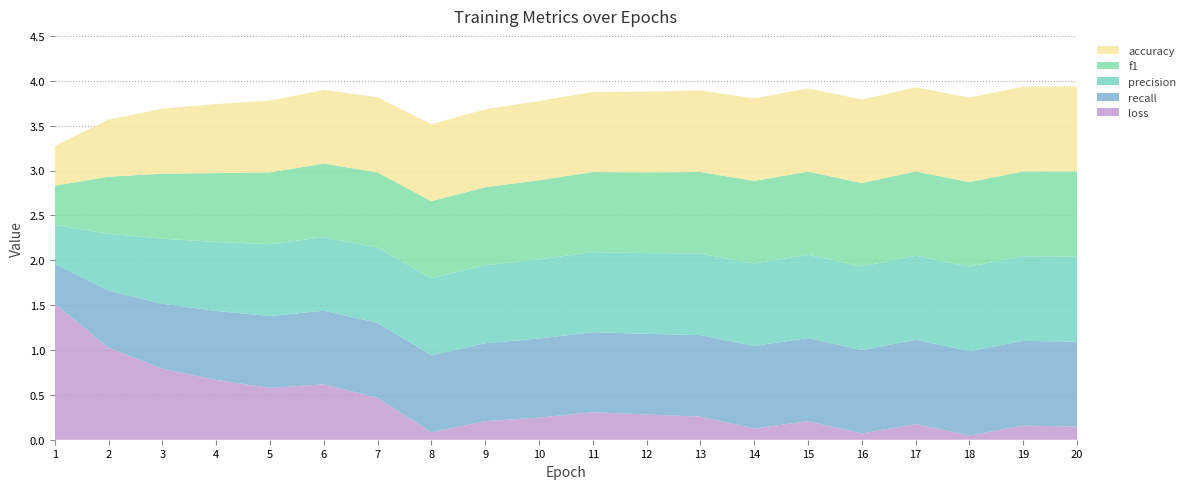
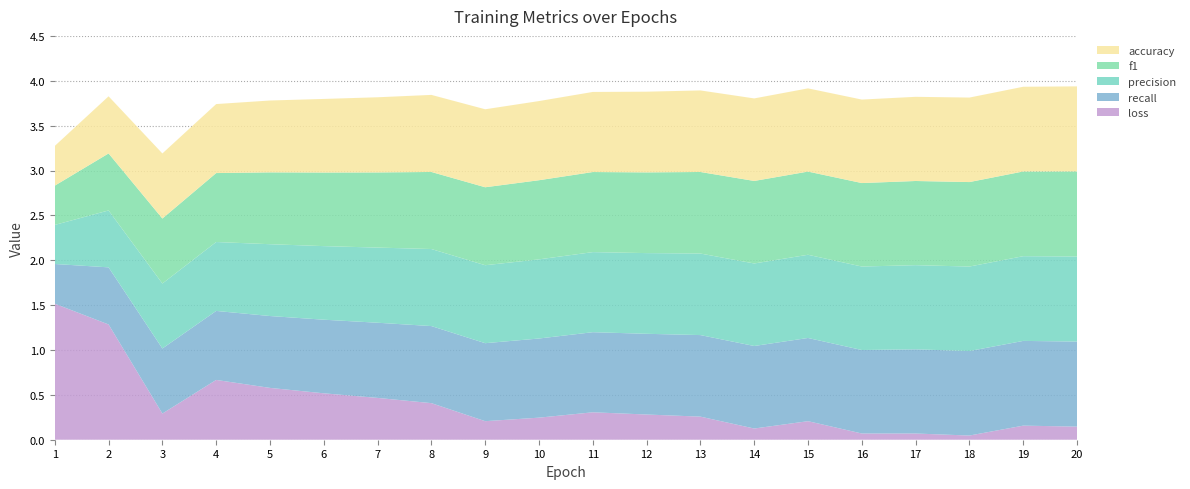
loss, 2: 1.0 -> 1.3
loss, 3: 0.8 -> 0.3
loss, 6: 0.6 -> 0.5
loss, 8: 0.1 -> 0.4
loss, 17: 0.2 -> 0.1
